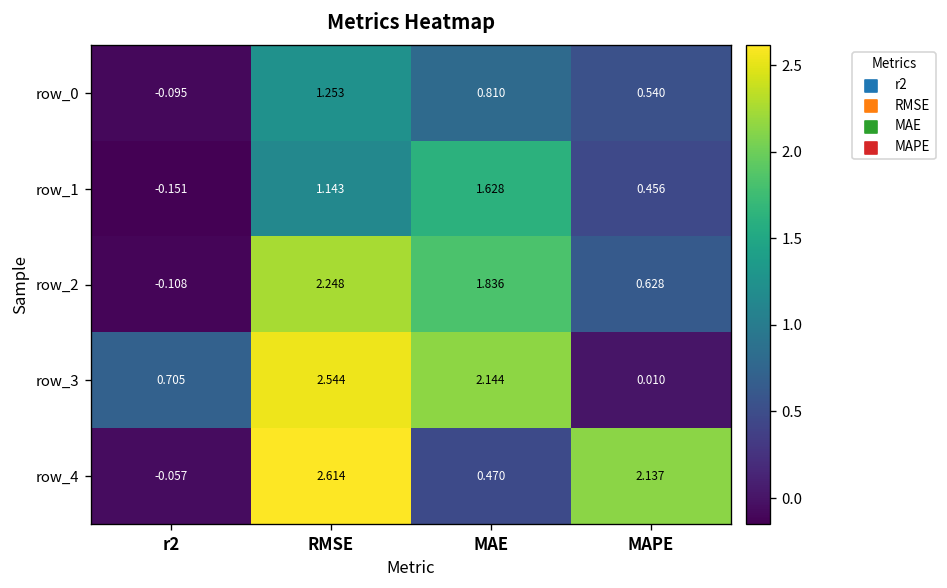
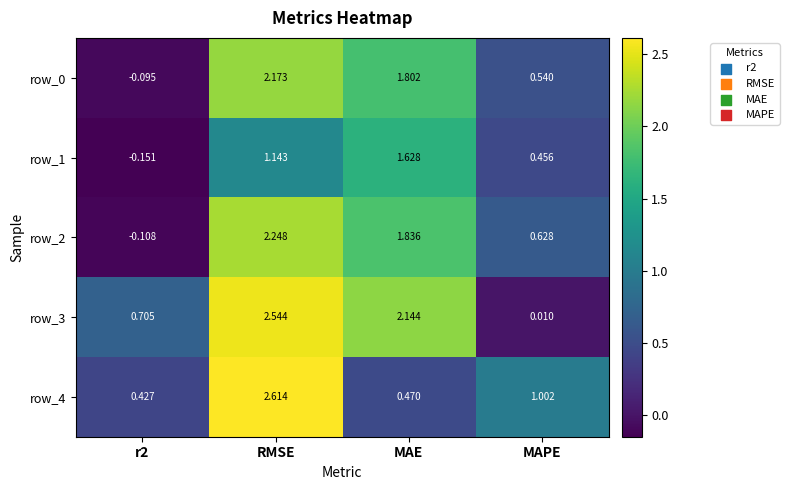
row_0, RMSE: 1.253 -> 2.173
row_0, MAE: 0.810 -> 1.802
row_4, r2: -0.057 -> 0.427
row_4, MAPE: 2.137 -> 1.002
